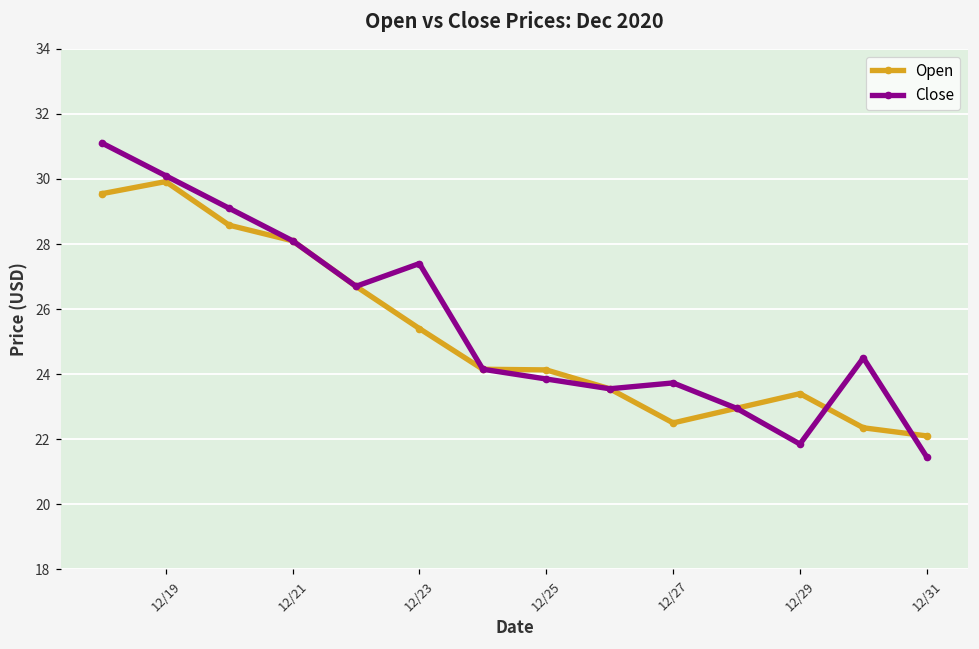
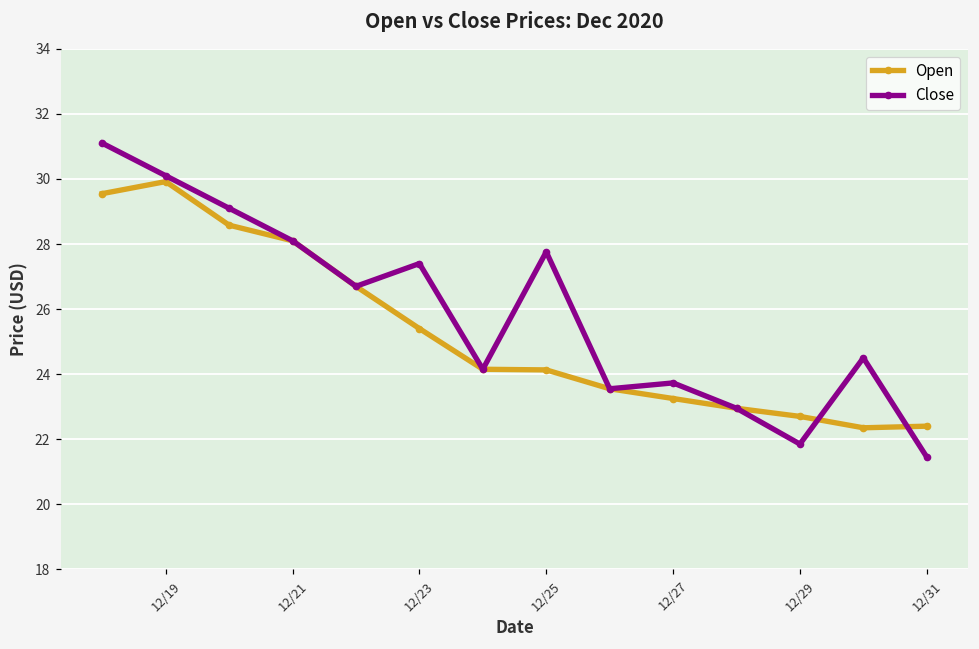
Close, 12/25: 23.9 -> 27.8
Open, 12/27: 22.5 -> 23.3
Open, 12/29: 23.4 -> 22.7
Open, 12/31: 22.1 -> 22.4
